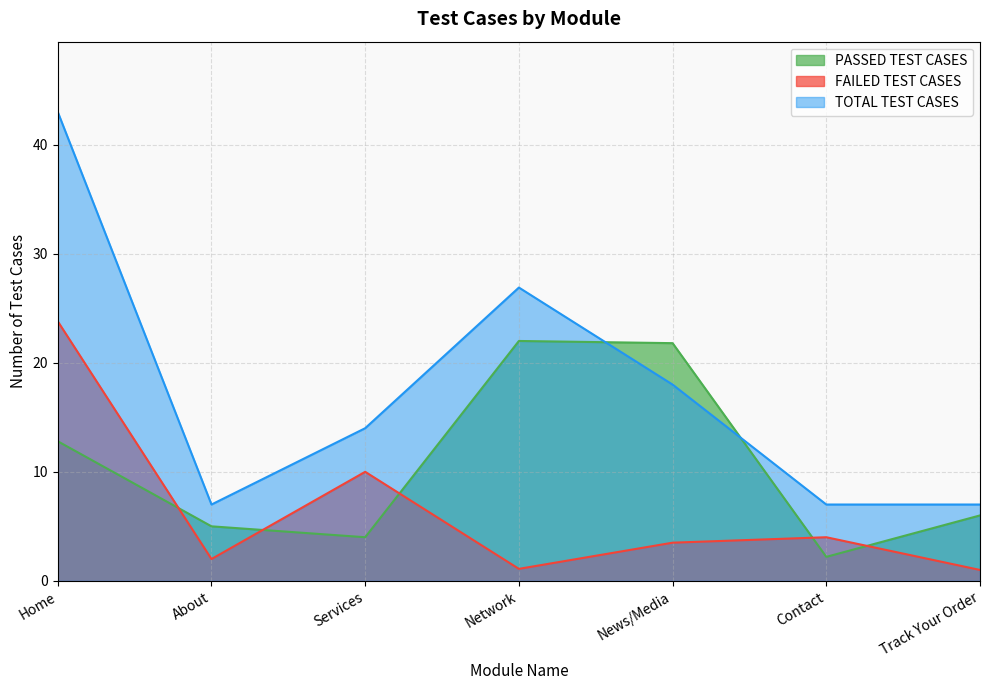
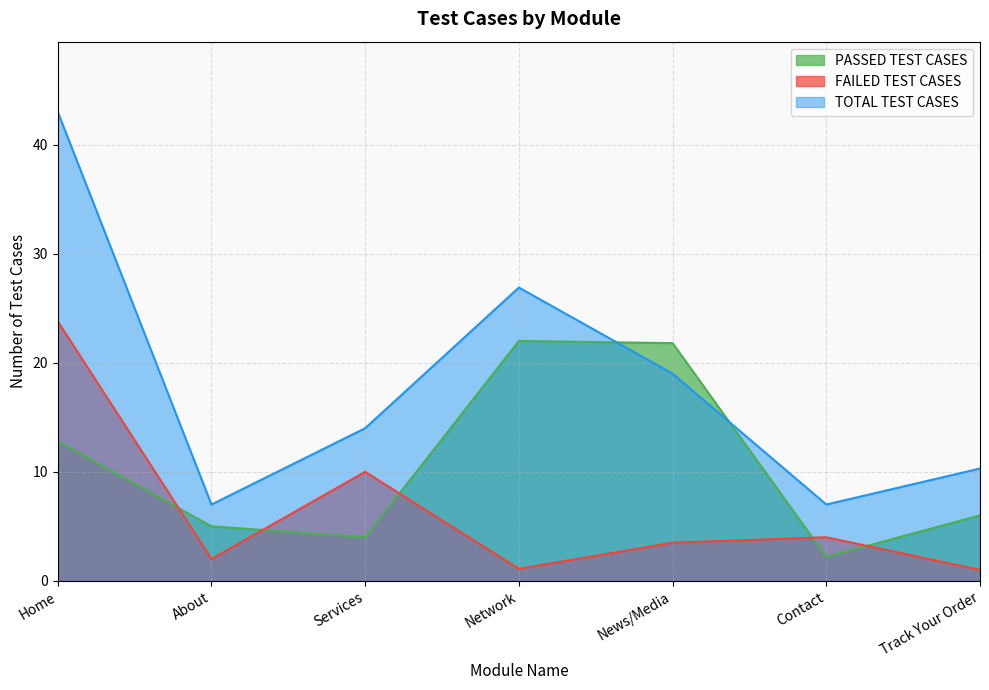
TOTAL TEST CASES, News/Media: 18 -> 19
TOTAL TEST CASES, Track Your Order: 7.0 -> 10.3
